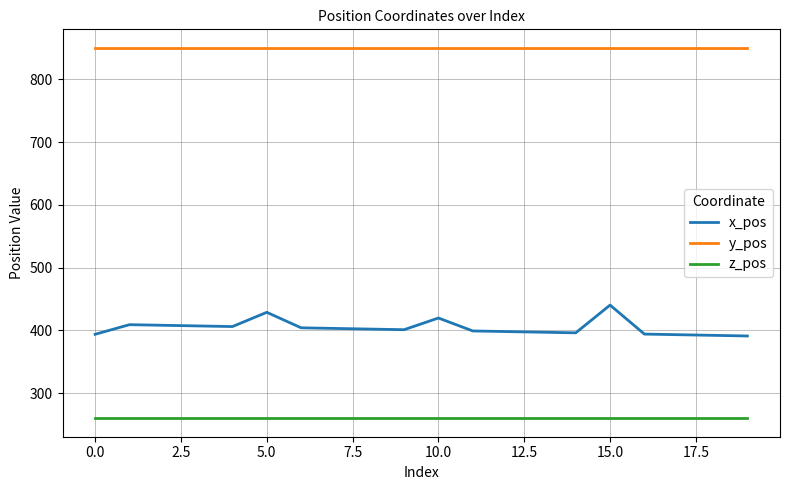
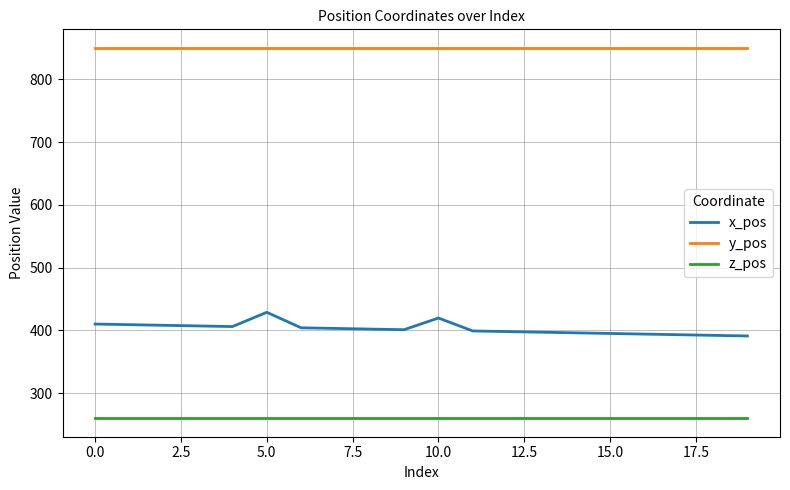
x_pos, 0.0: 390 -> 410
x_pos, 15.0: 440 -> 400
